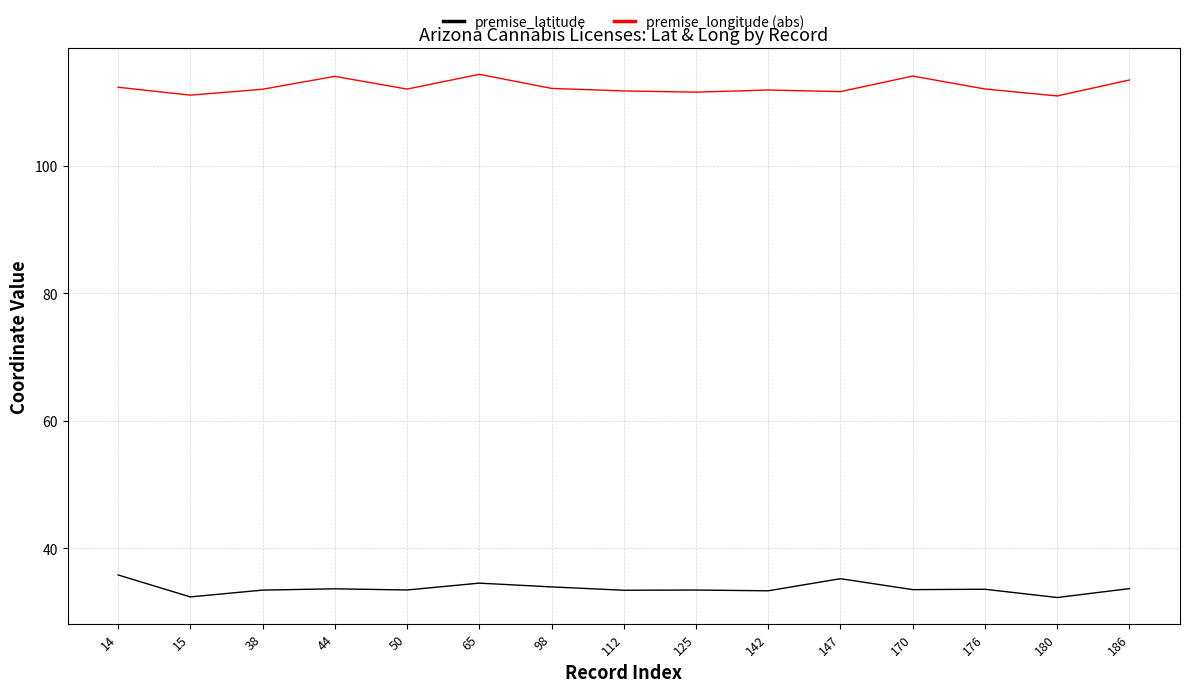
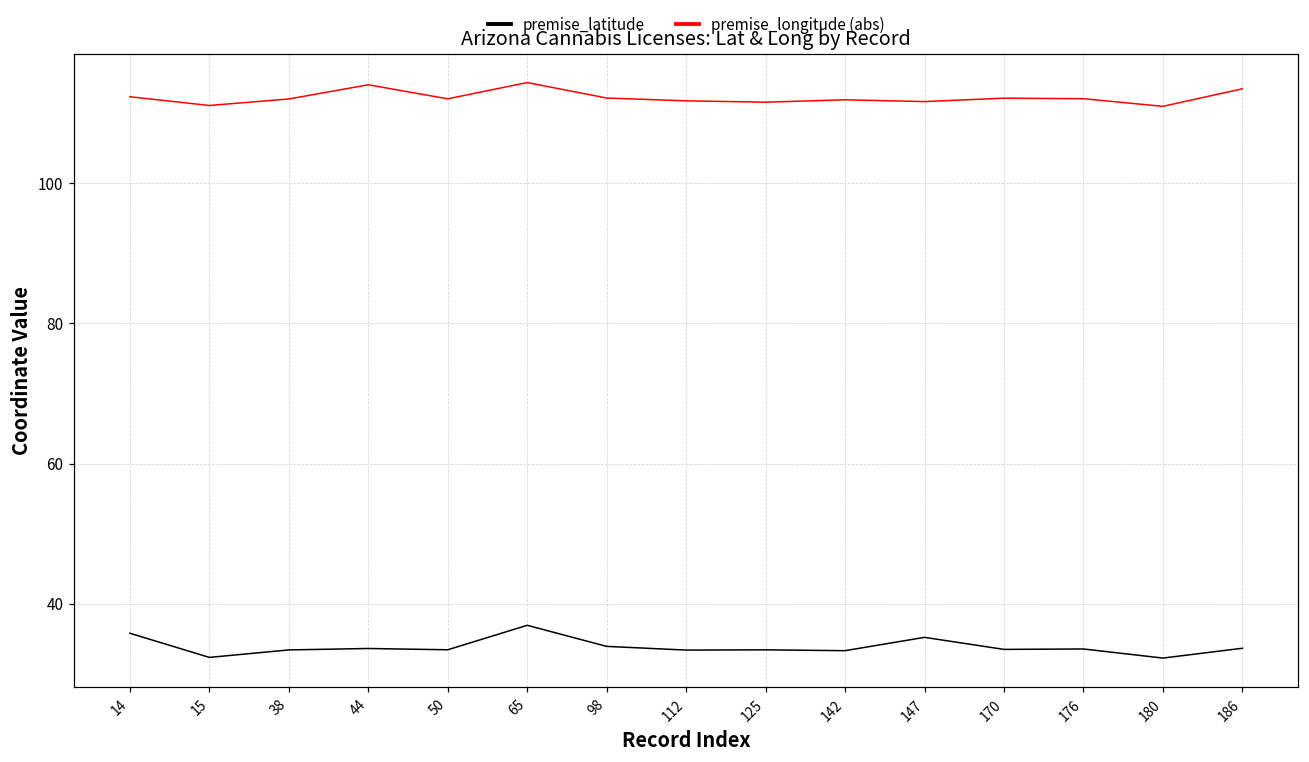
premise_latitude, 65: 34 -> 37
premise_longitude (abs), 170: 114 -> 112
